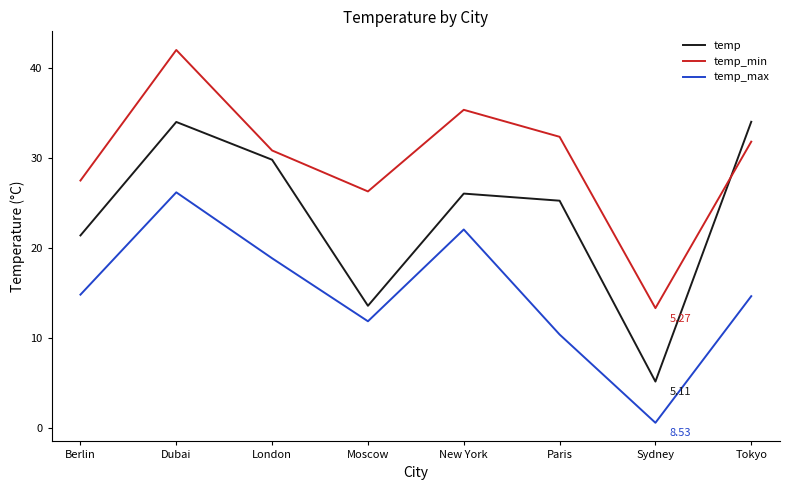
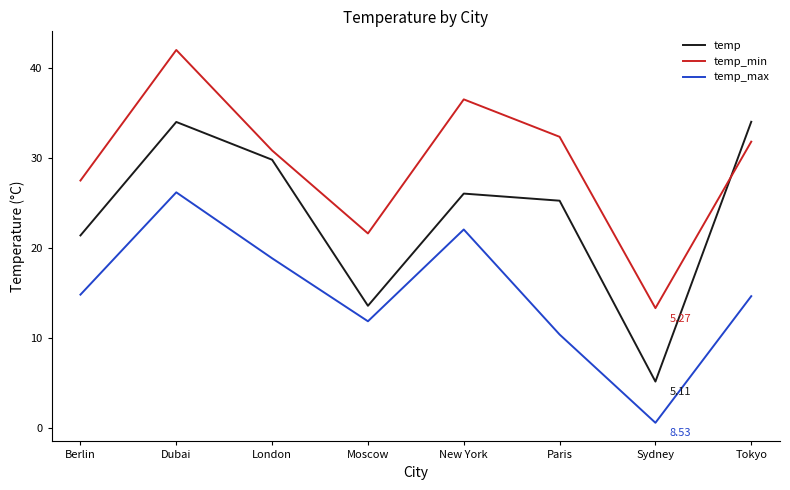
temp_min, Moscow: 26 -> 22
temp_min, New York: 35 -> 36
